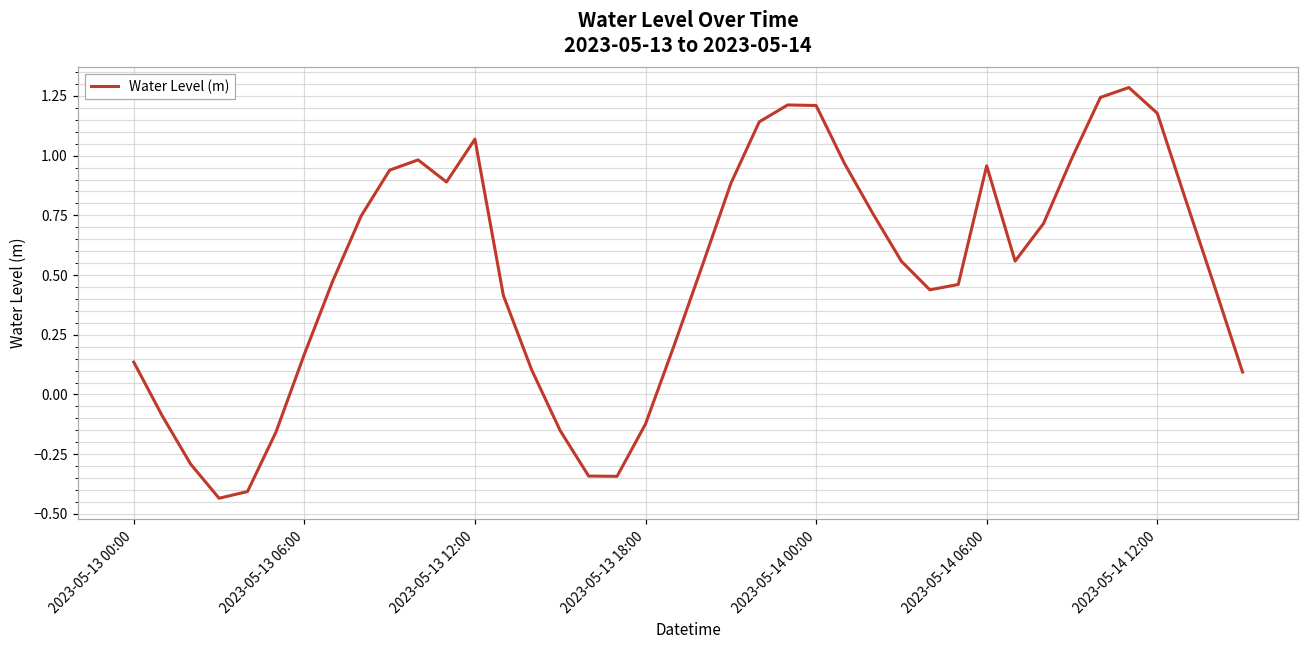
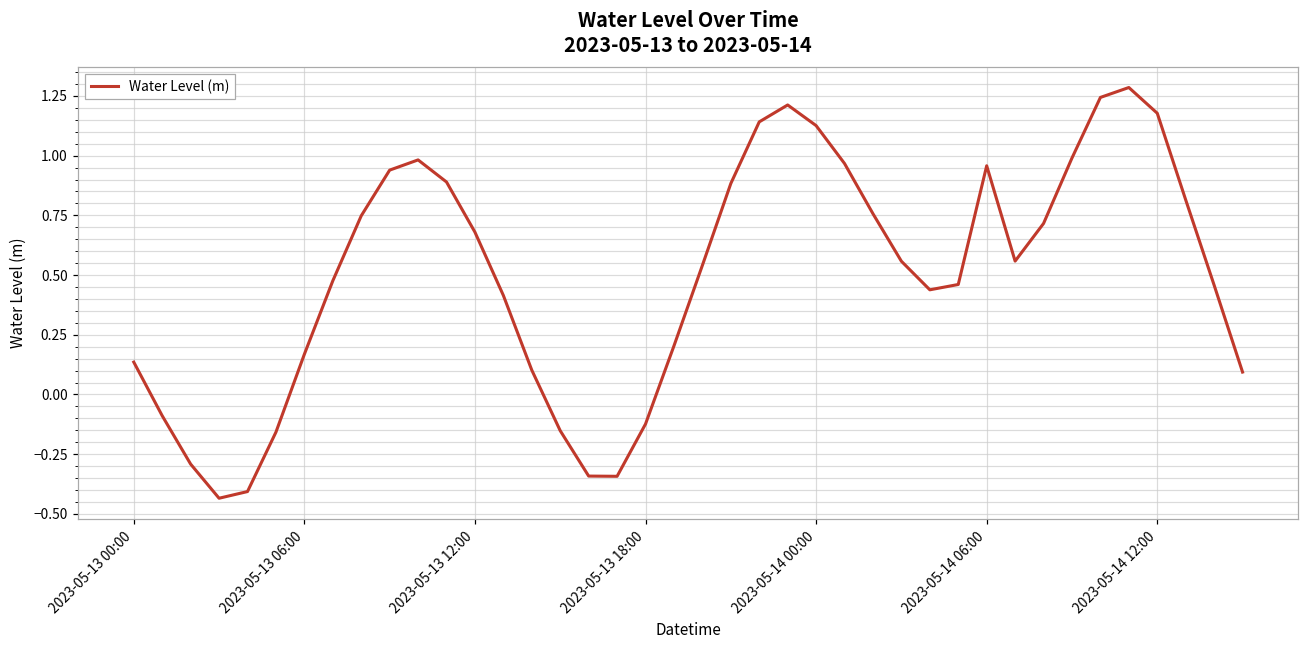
2023-05-13 12:00: 1.07 -> 0.68
2023-05-14 00:00: 1.21 -> 1.13
